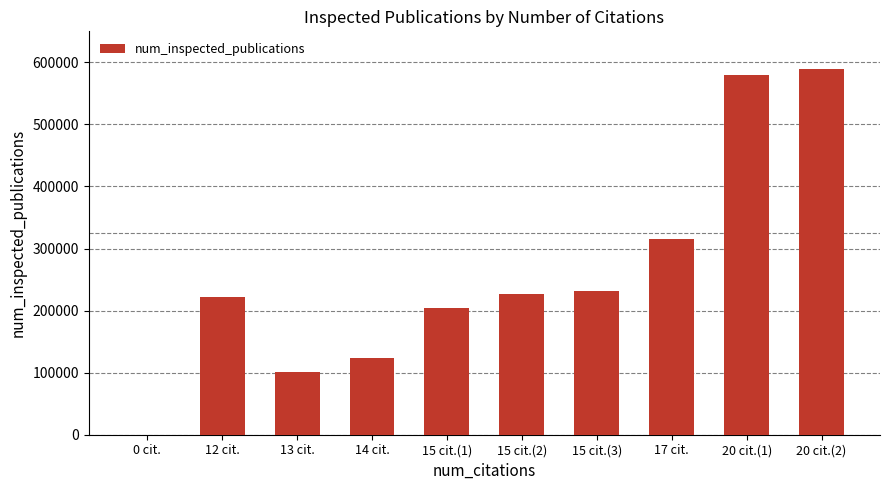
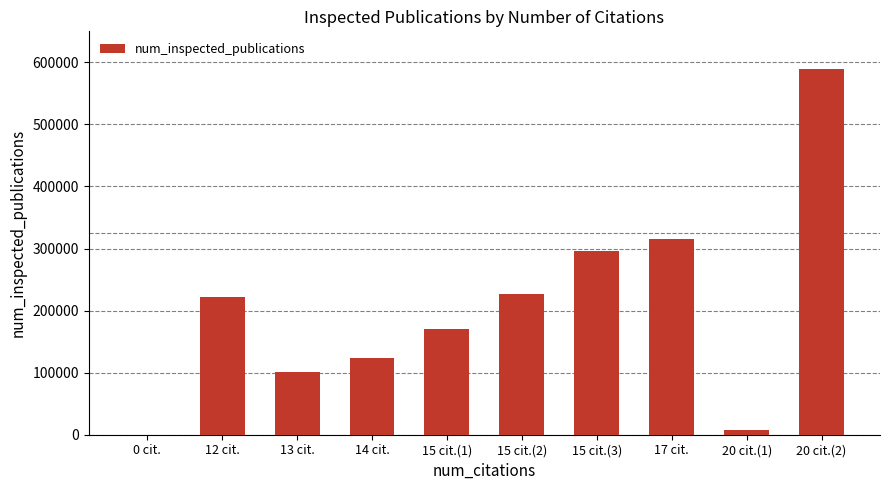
15 cit.(1): 200000 -> 170000
15 cit.(3): 230000 -> 300000
20 cit.(1): 580000 -> 10000
